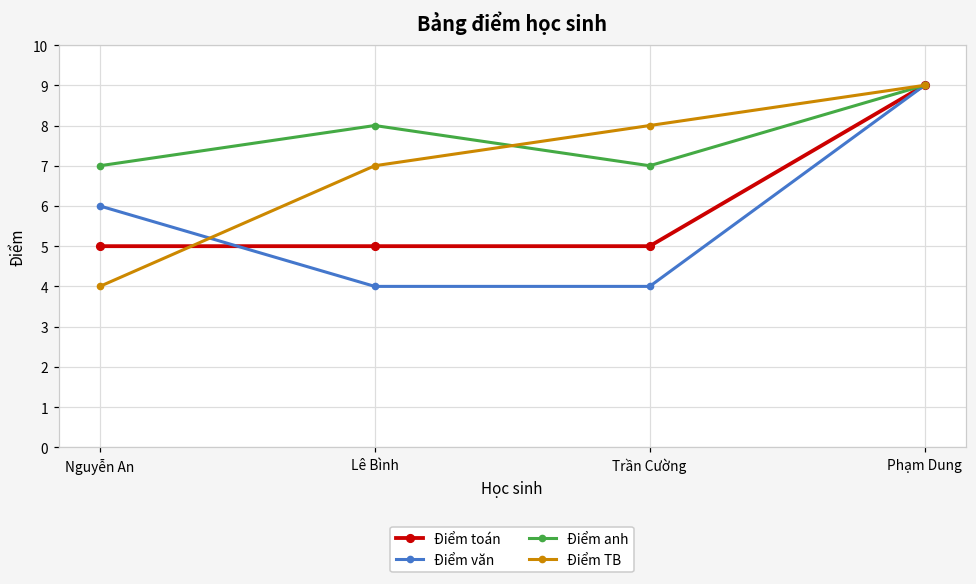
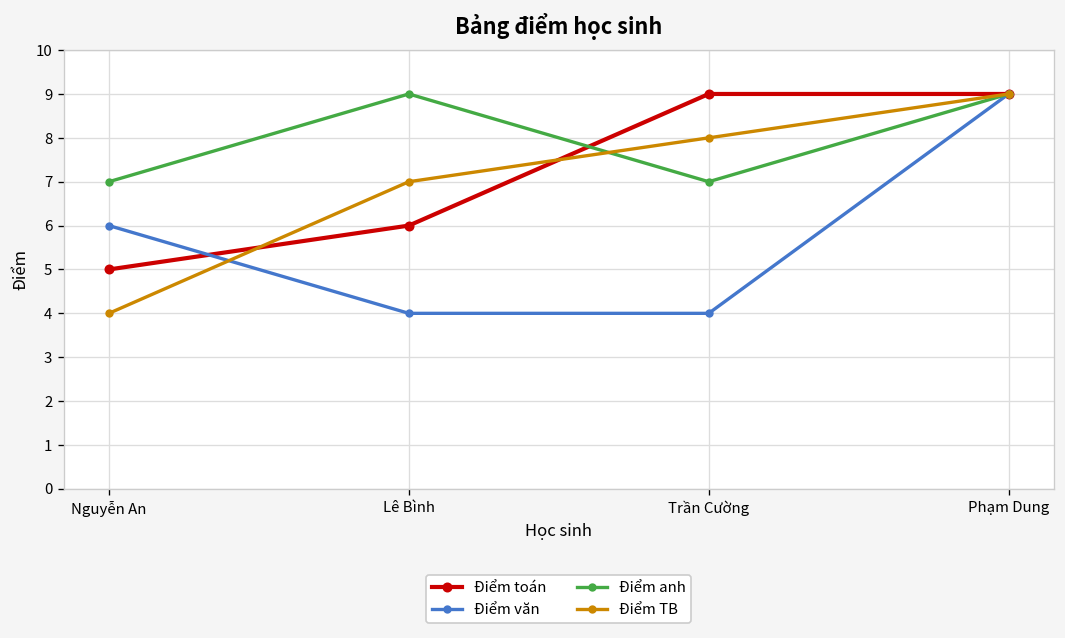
Điểm toán, Lê Bình: 5 -> 6
Điểm anh, Lê Bình: 8 -> 9
Điểm toán, Trần Cường: 5 -> 9
